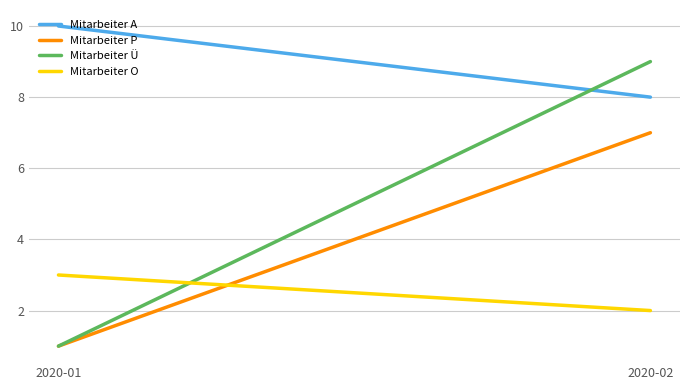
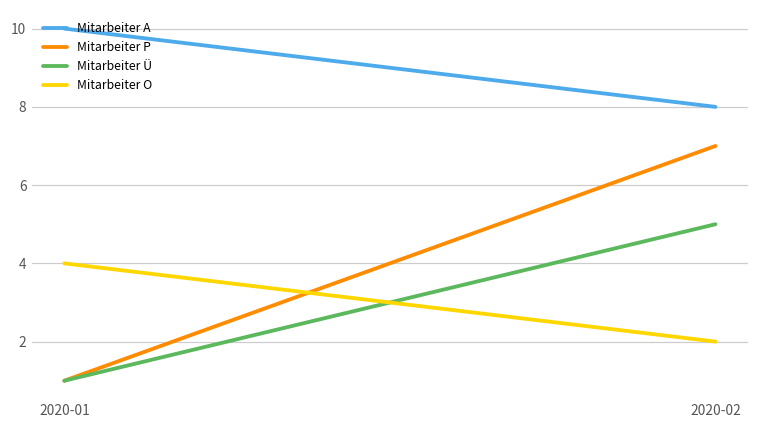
Mitarbeiter O, 2020-01: 3 -> 4
Mitarbeiter Ü, 2020-02: 9 -> 5
